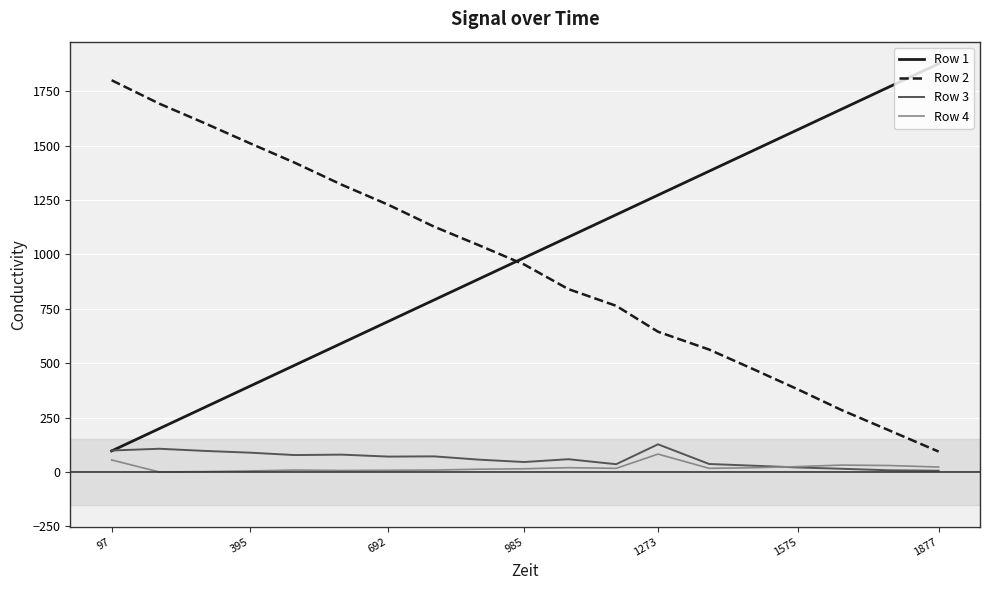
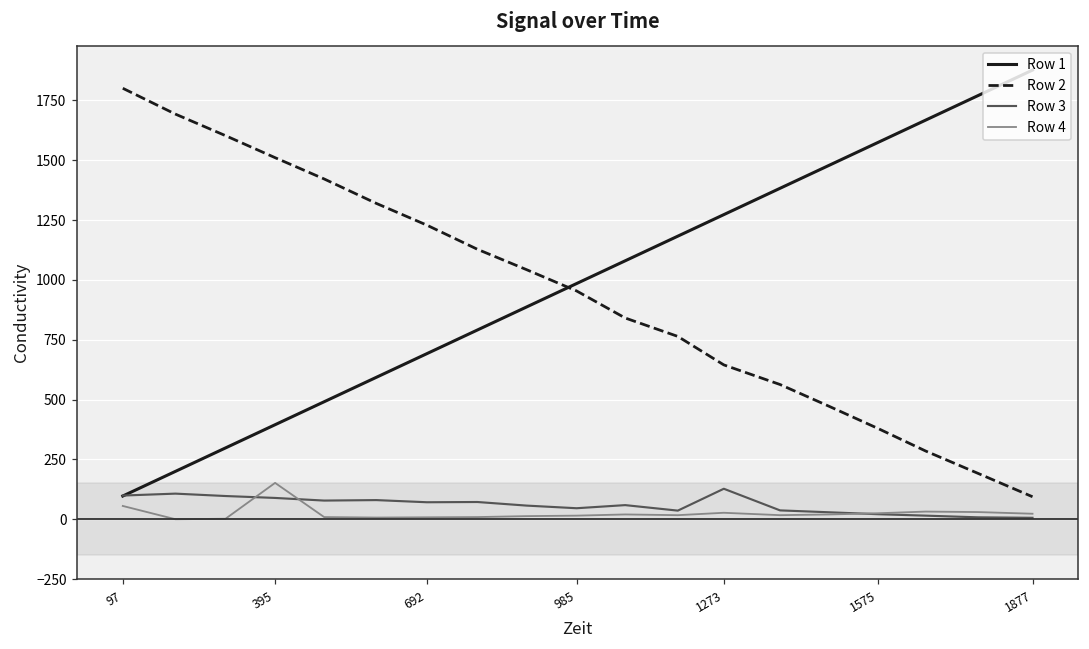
Row 4, 395: 10 -> 150
Row 4, 1273: 80 -> 30
